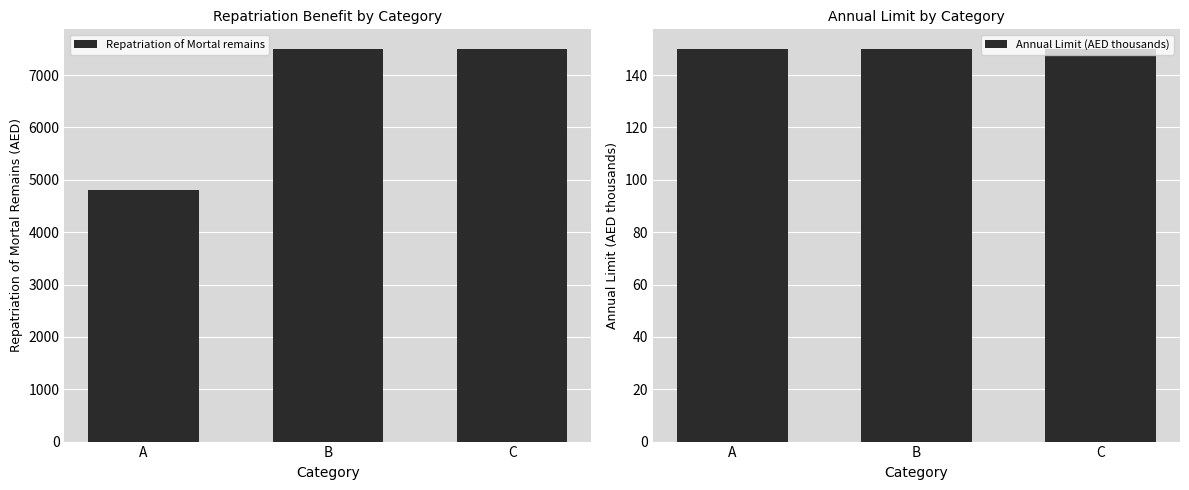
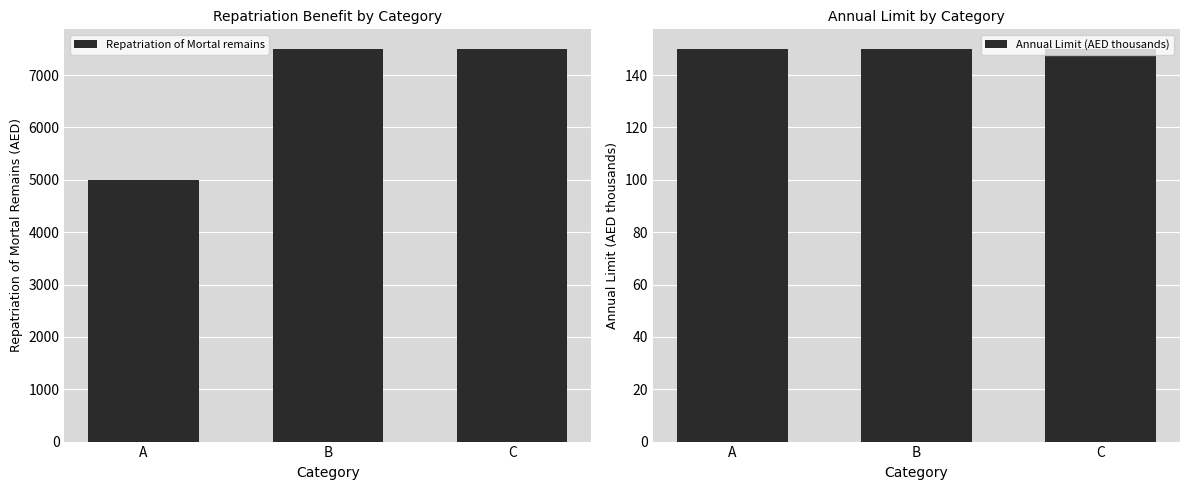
Repatriation Benefit by Category, A: 4800 -> 5000
